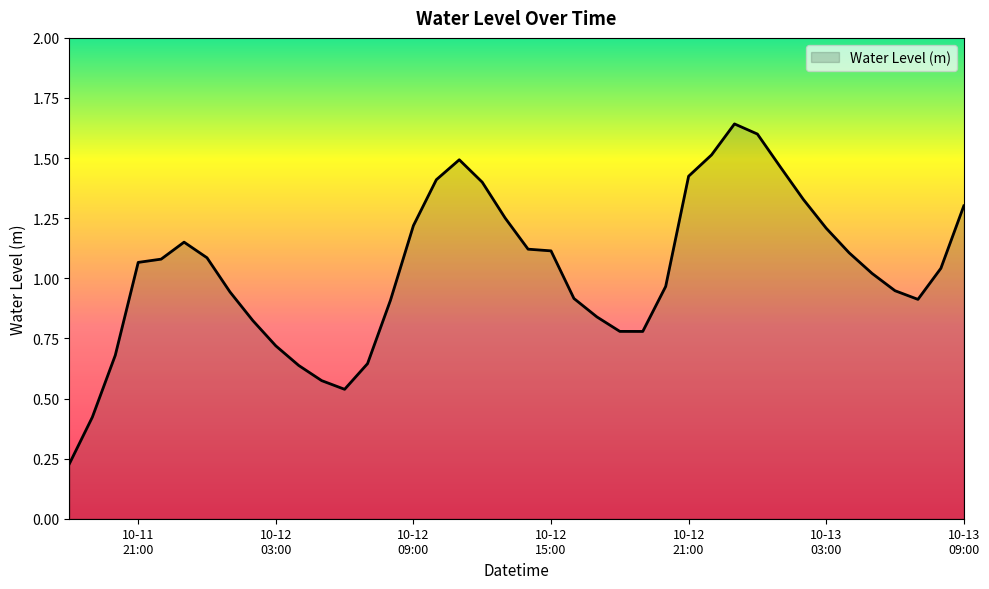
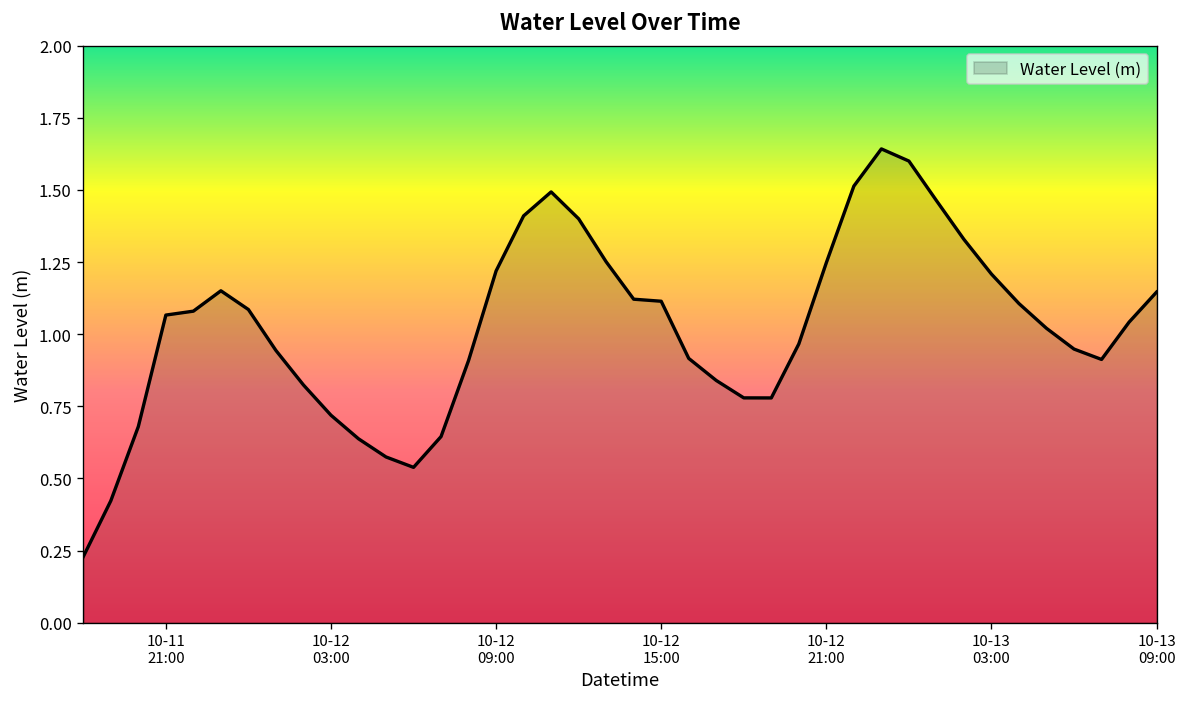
10-12 21:00: 1.42 -> 1.25
10-13 09:00: 1.30 -> 1.15
